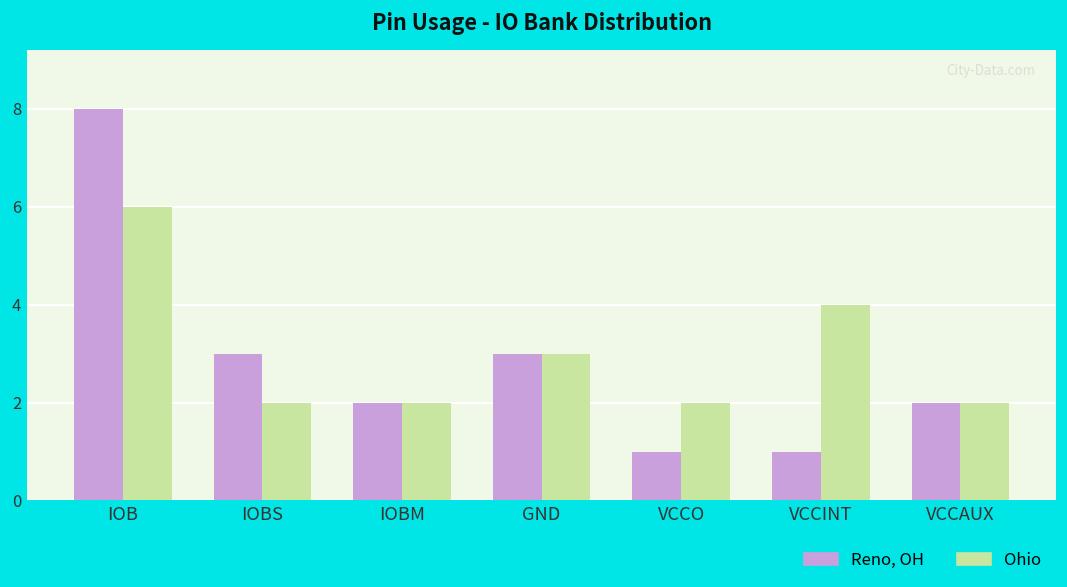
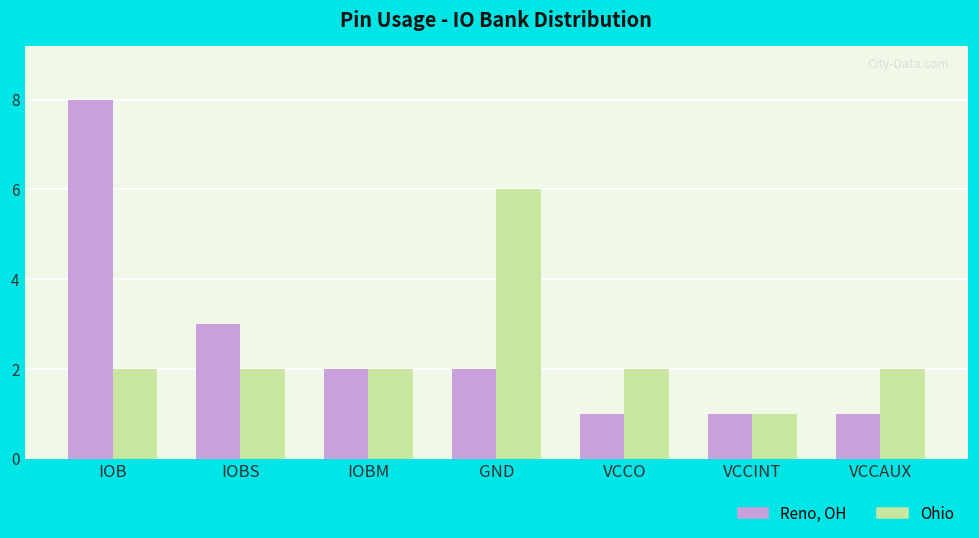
Ohio, IOB: 6 -> 2
Reno, OH, GND: 3 -> 2
Ohio, GND: 3 -> 6
Ohio, VCCINT: 4 -> 1
Reno, OH, VCCAUX: 2 -> 1
